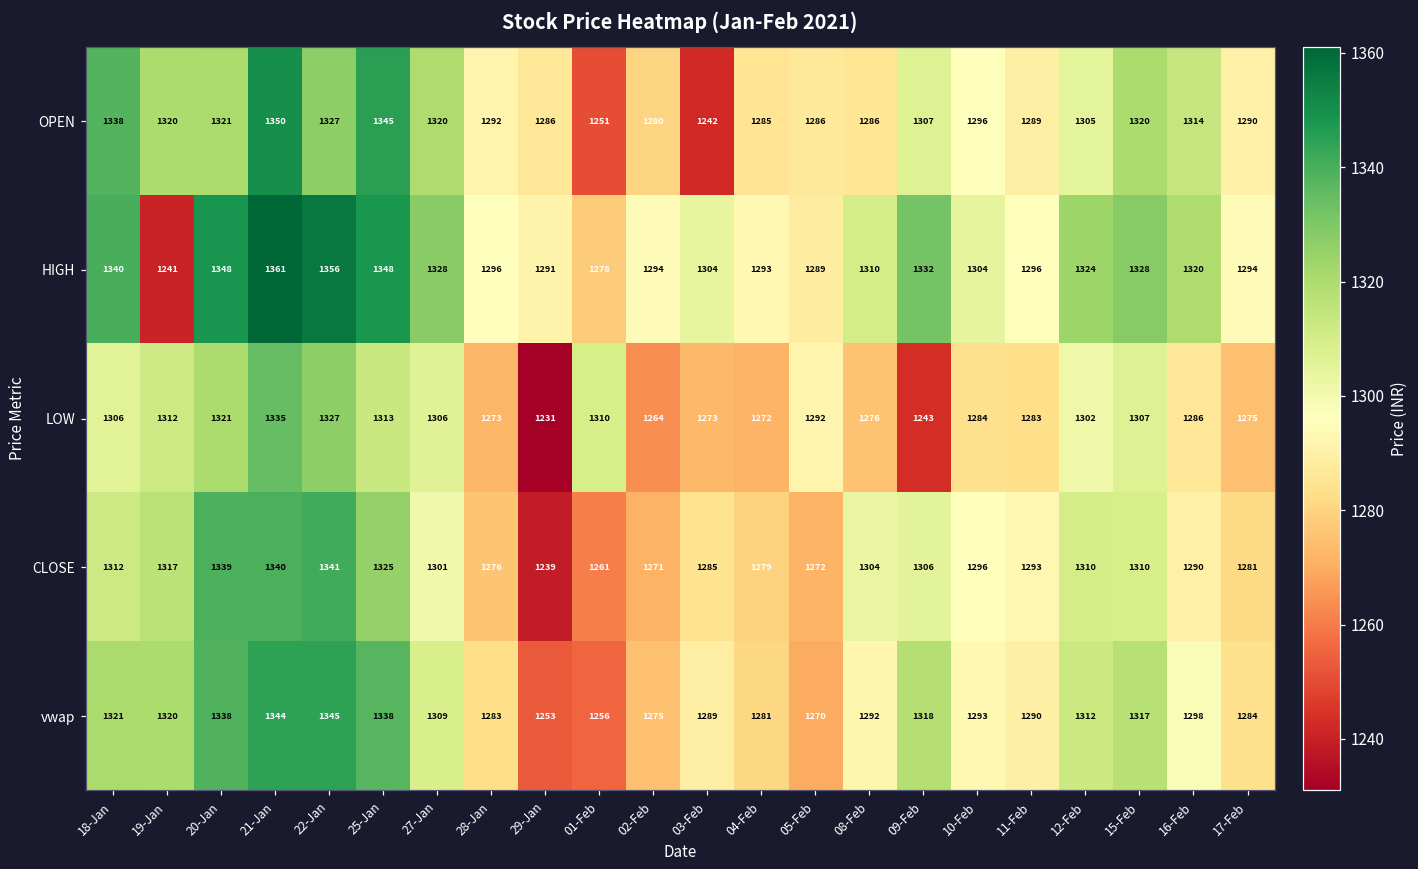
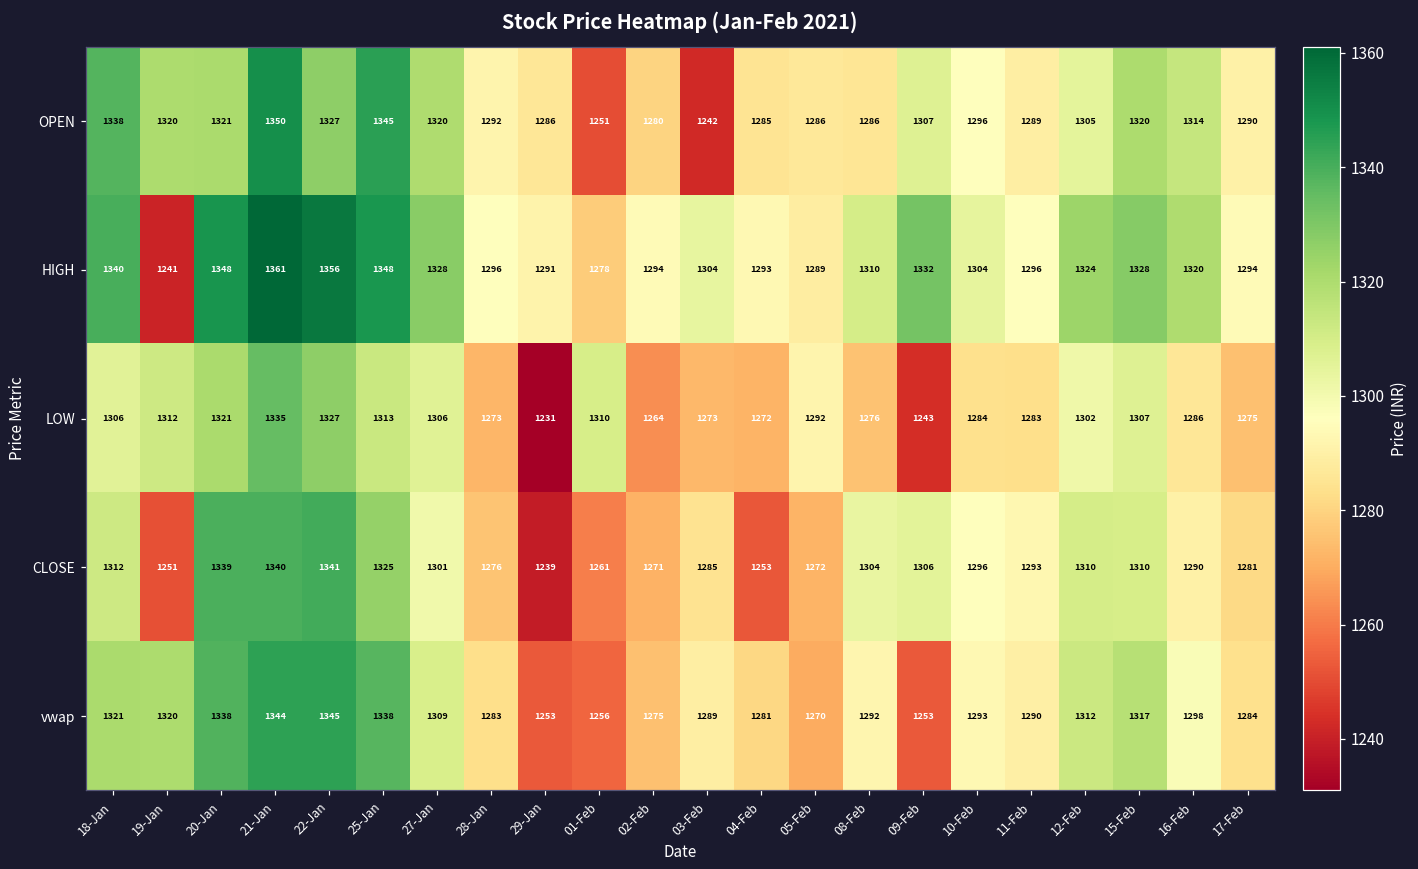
CLOSE, 19-Jan: 1317 -> 1251
CLOSE, 04-Feb: 1279 -> 1253
vwap, 09-Feb: 1318 -> 1253
